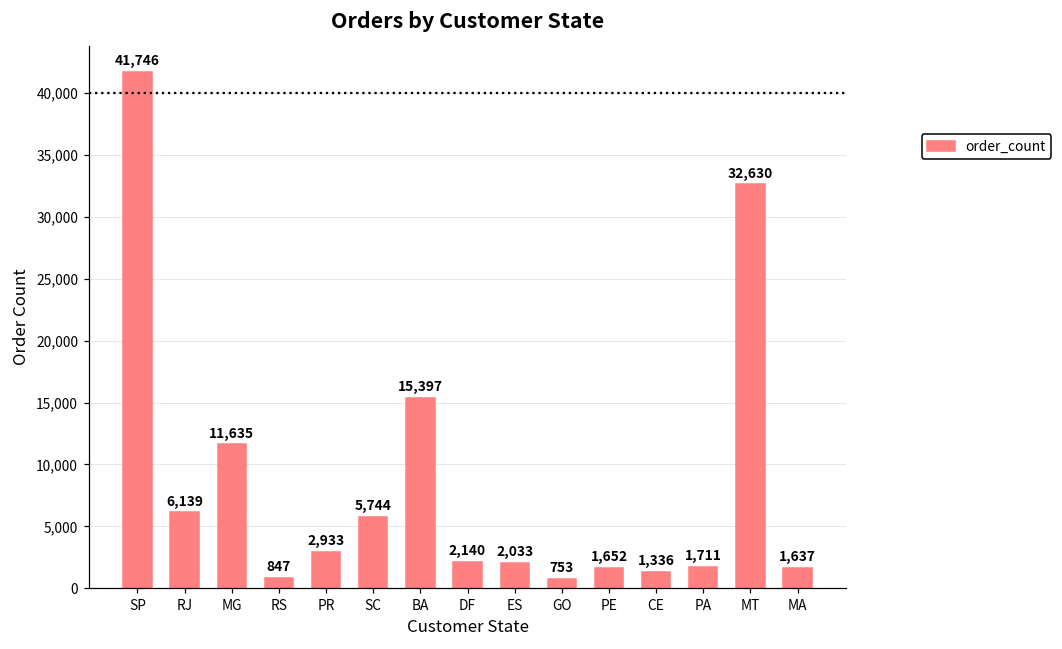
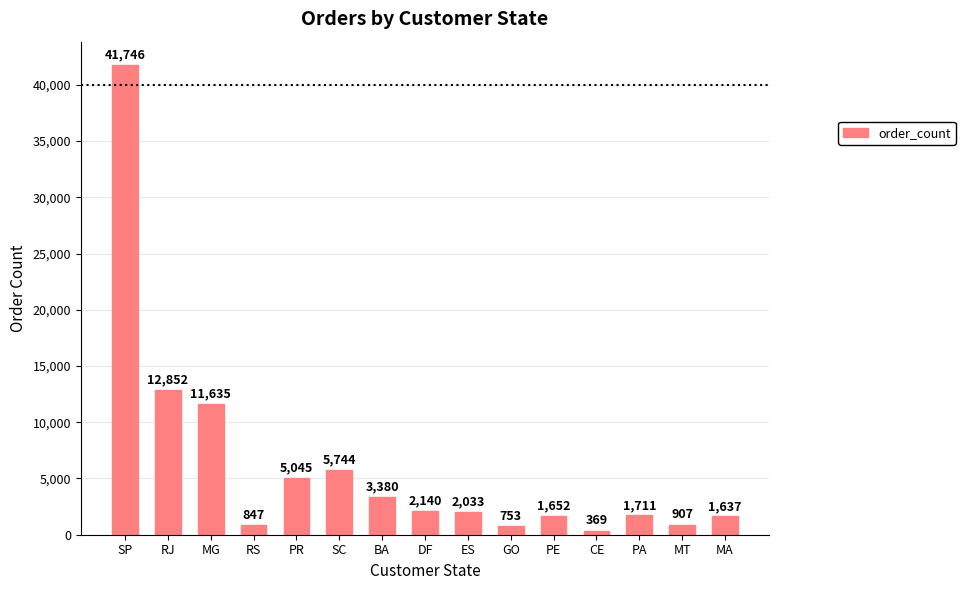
RJ: 6,139 -> 12,852
PR: 2,933 -> 5,045
BA: 15,397 -> 3,380
CE: 1,336 -> 369
MT: 32,630 -> 907
